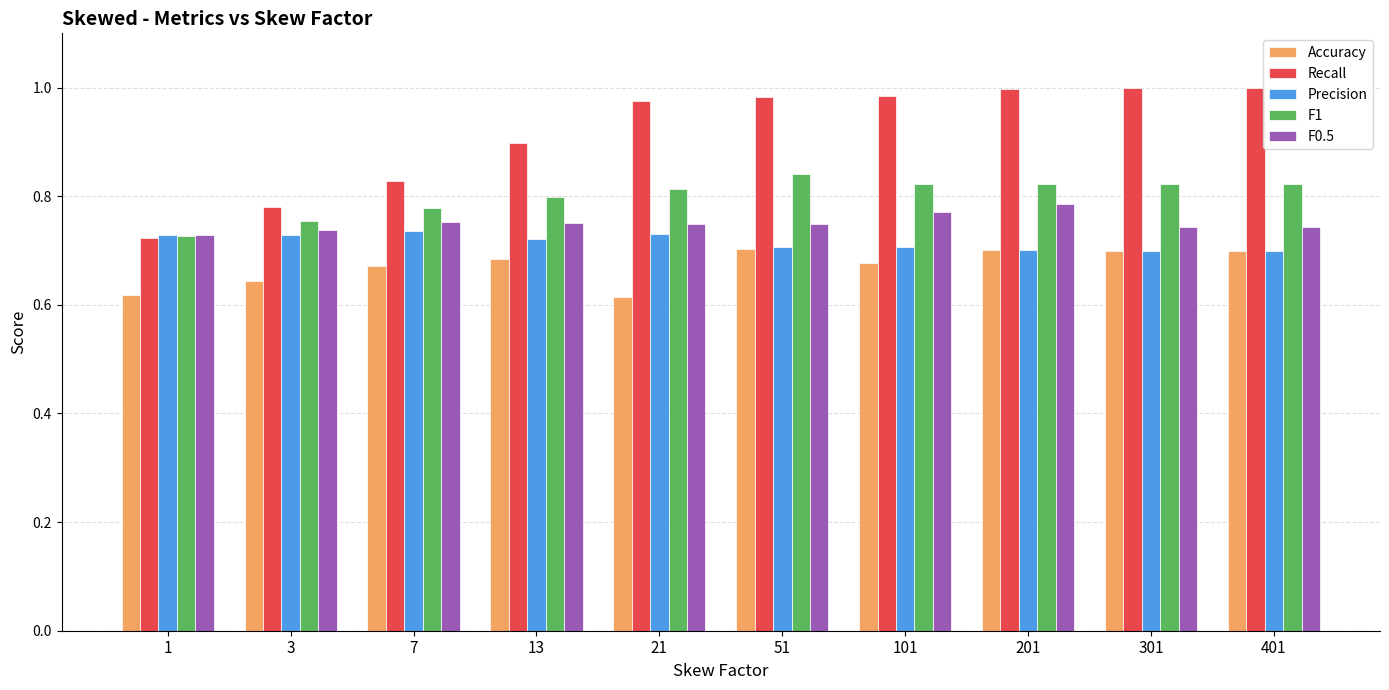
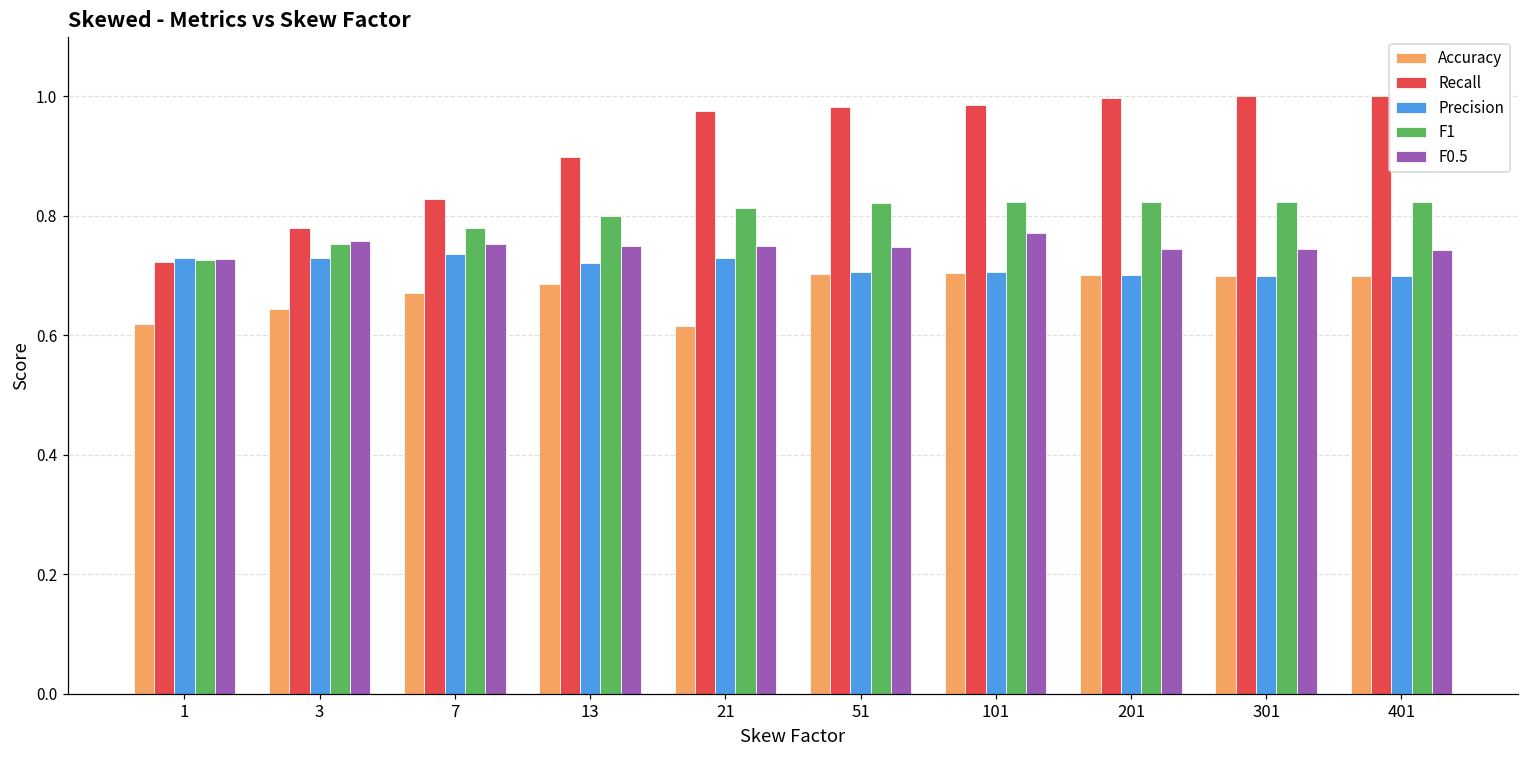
F0.5, 3: 0.74 -> 0.76
F1, 51: 0.84 -> 0.82
Accuracy, 101: 0.68 -> 0.70
F0.5, 201: 0.78 -> 0.75
